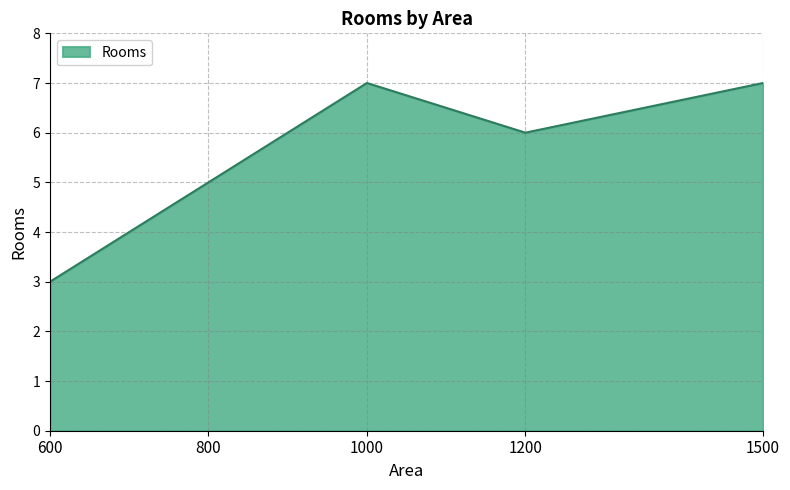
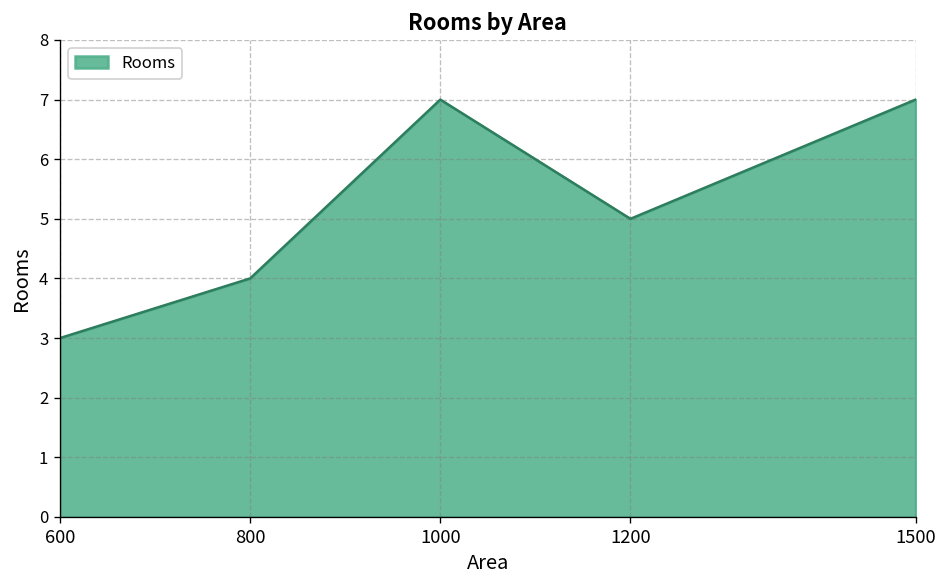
800: 5 -> 4
1200: 6 -> 5
